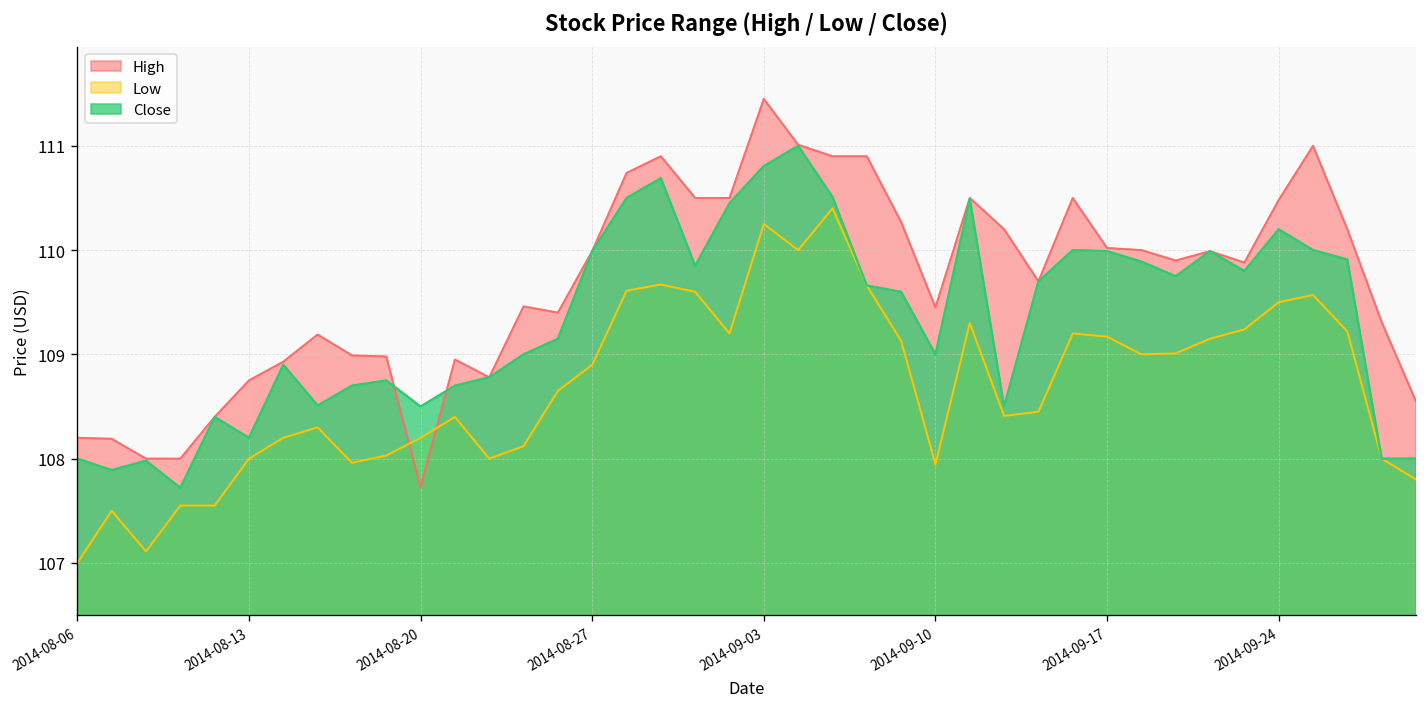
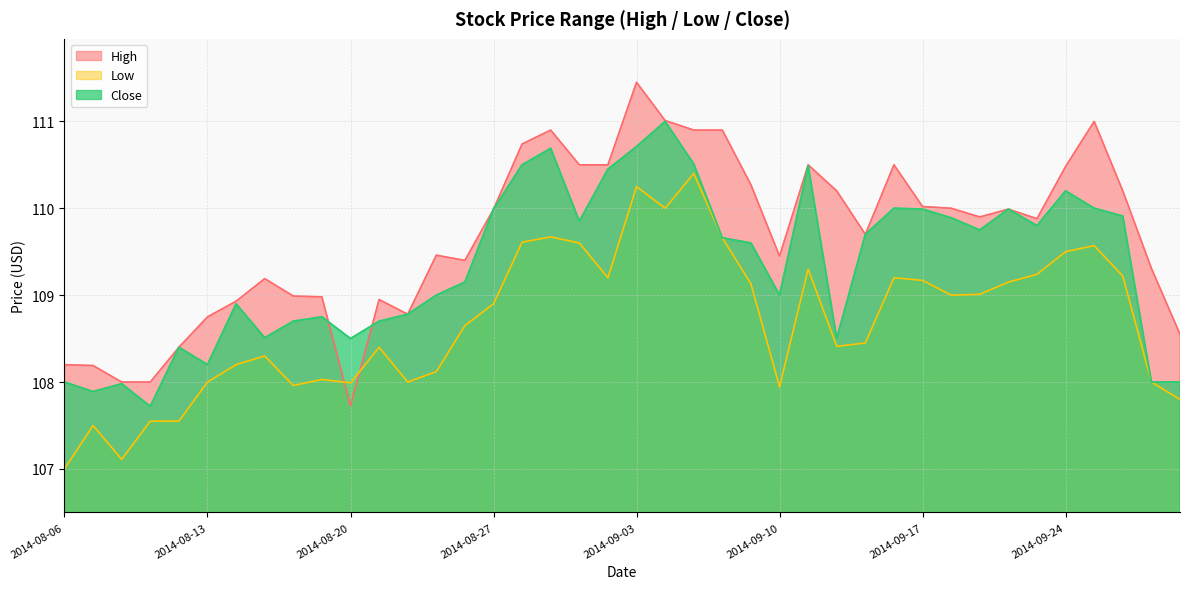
Low, 2014-08-20: 108.2 -> 108.0
Close, 2014-09-03: 110.8 -> 110.7
